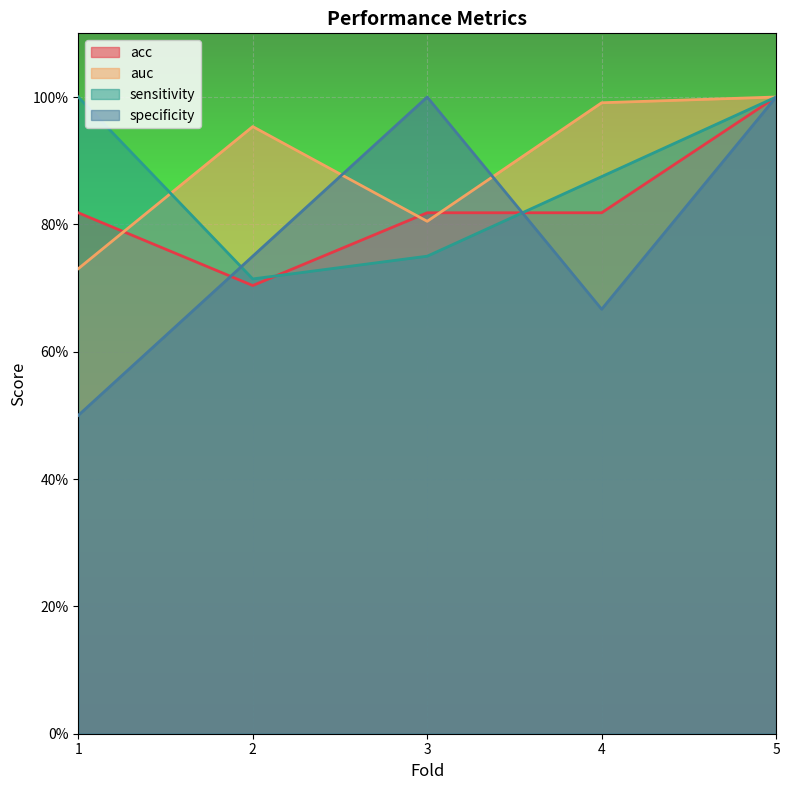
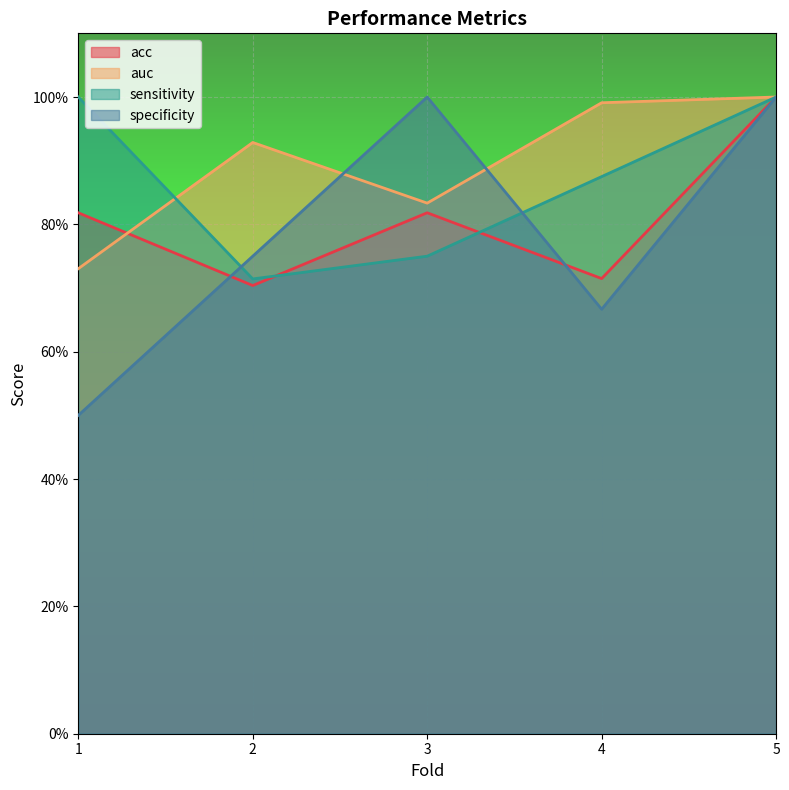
auc, 2: 95% -> 93%
auc, 3: 80% -> 83%
acc, 4: 82% -> 71%
